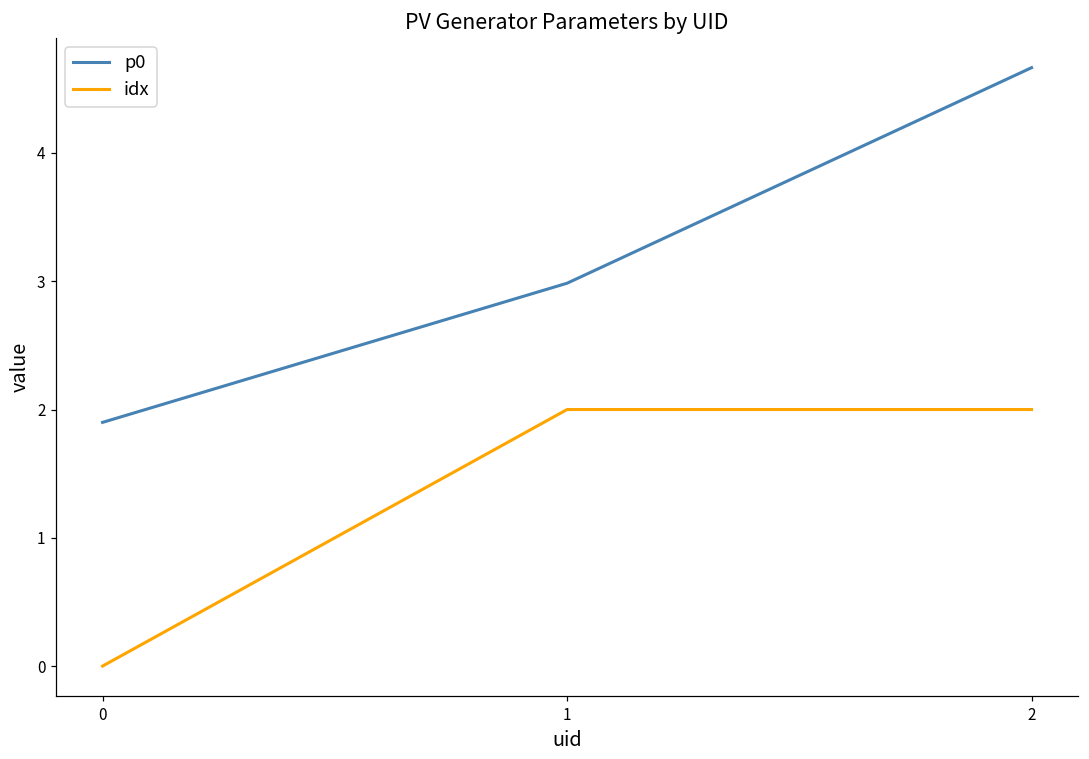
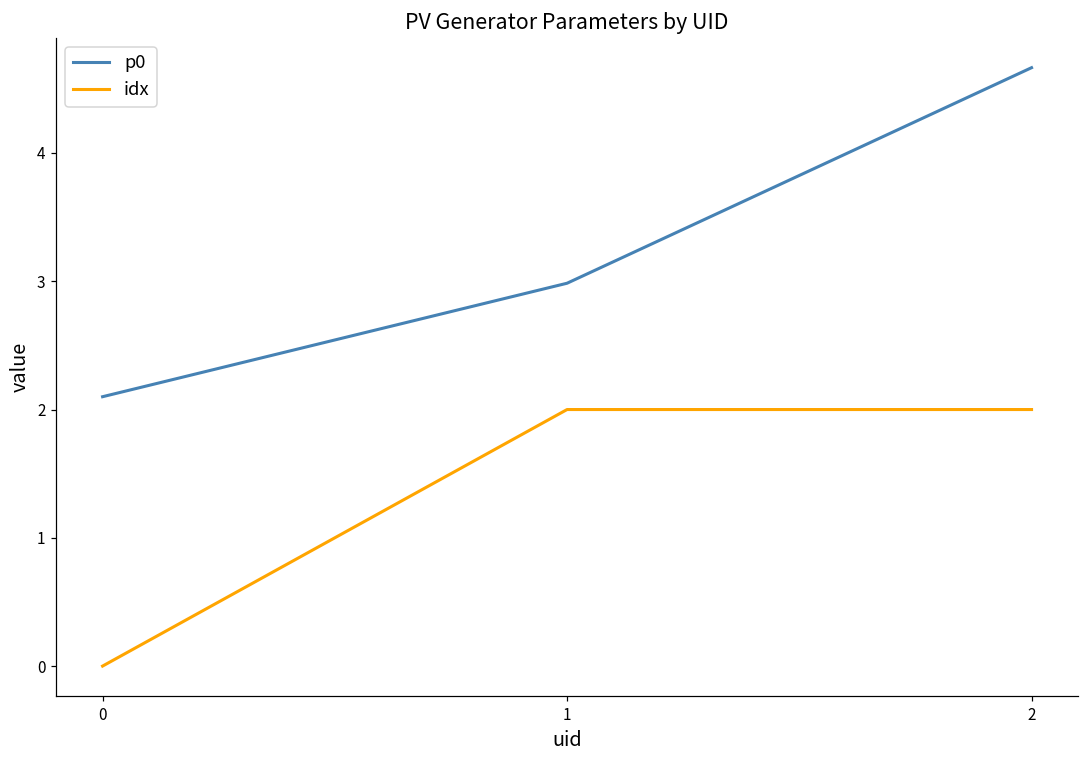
p0, 0: 1.9 -> 2.1
